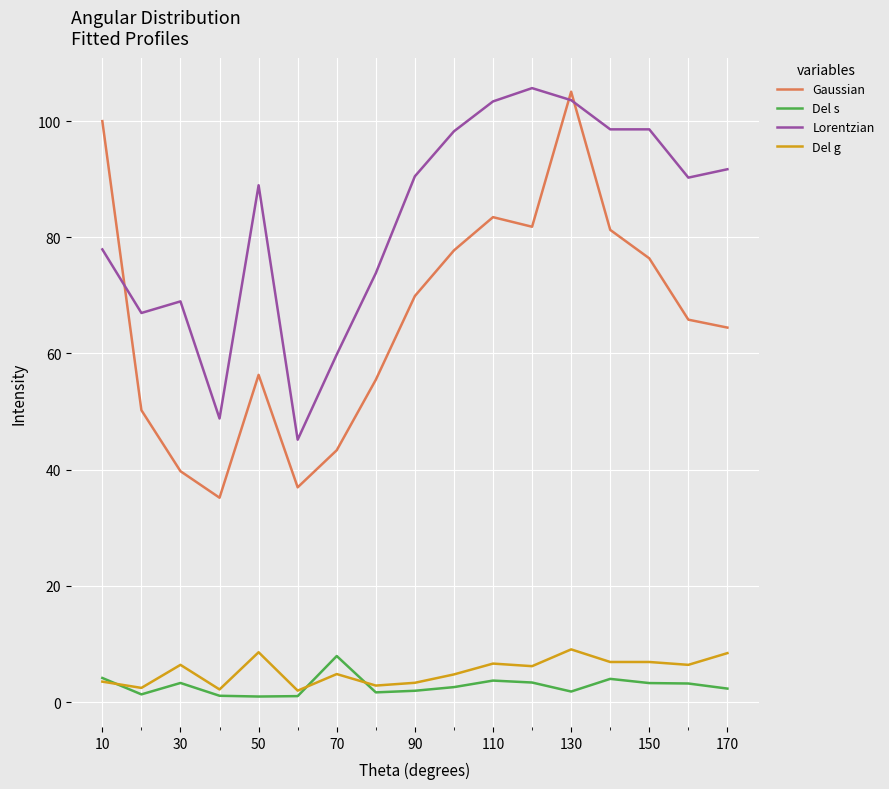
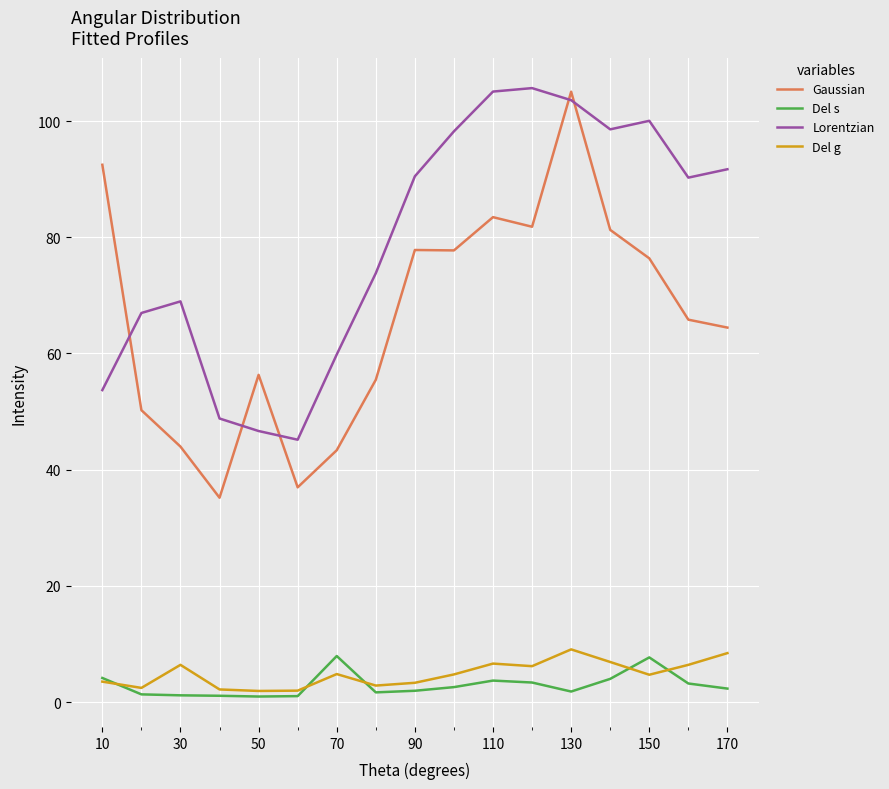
Gaussian, 10: 100 -> 92
Lorentzian, 10: 78 -> 54
Gaussian, 30: 40 -> 44
Del s, 30: 3 -> 1
Lorentzian, 50: 89 -> 47
Del g, 50: 9 -> 2
Gaussian, 90: 70 -> 78
Lorentzian, 110: 103 -> 105
Del s, 150: 3 -> 8
Lorentzian, 150: 99 -> 100
Del g, 150: 7 -> 5
